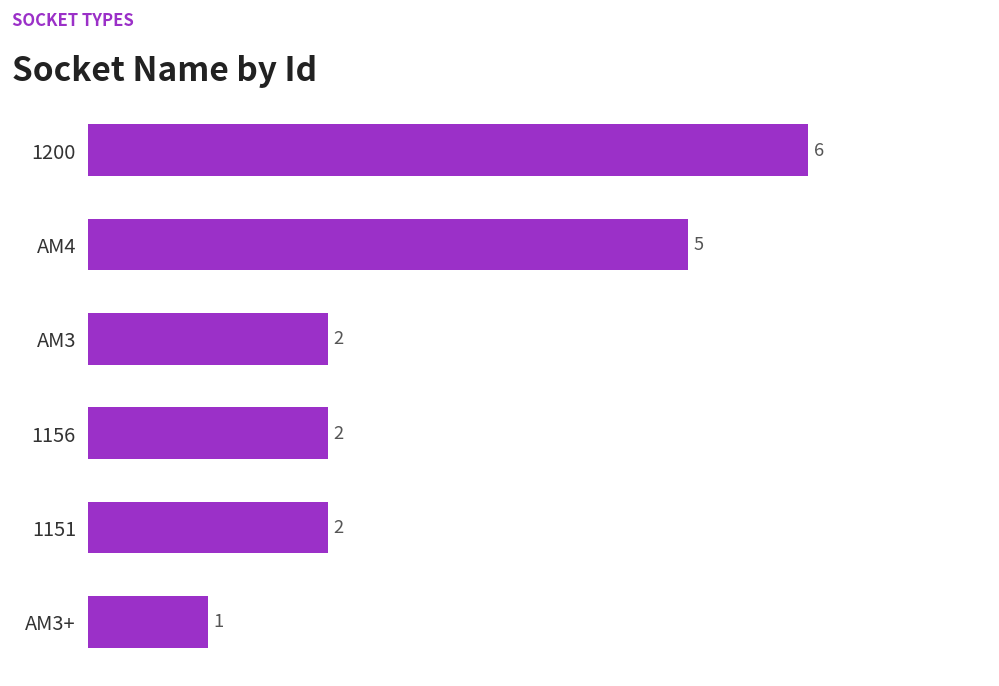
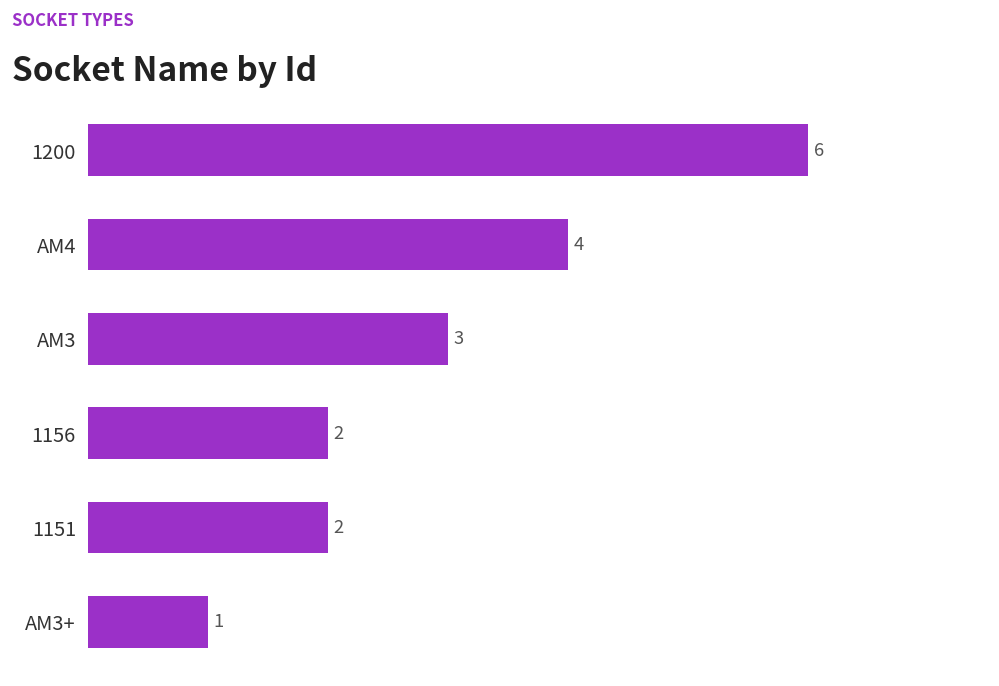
AM4: 5 -> 4
AM3: 2 -> 3
